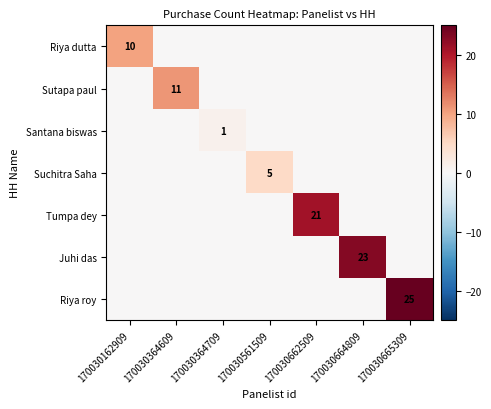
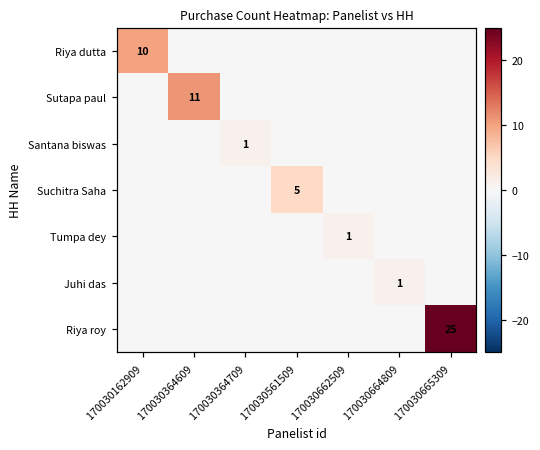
Tumpa dey, 170030662509: 21 -> 1
Juhi das, 170030664809: 23 -> 1
